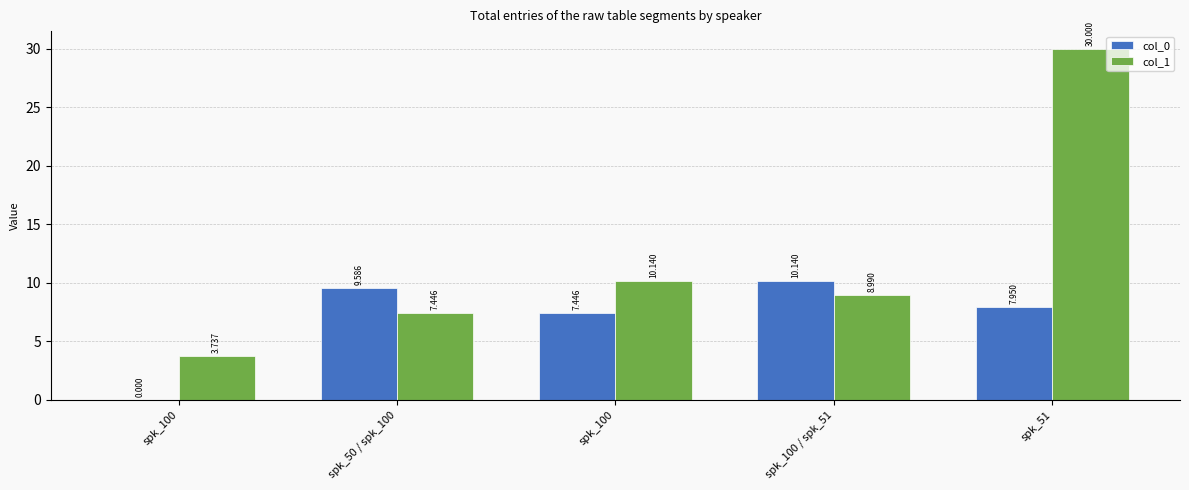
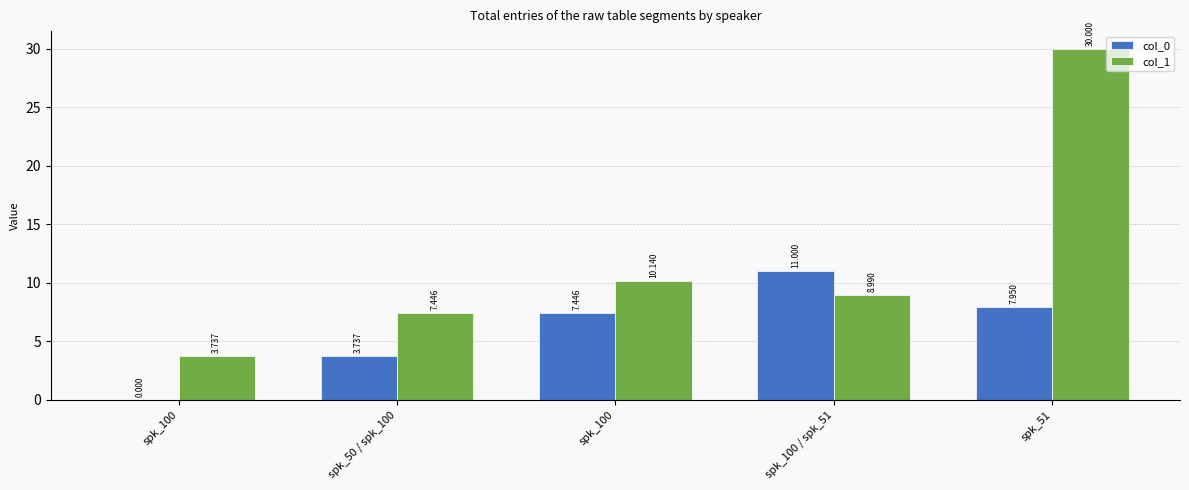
col_0, spk_50 / spk_100: 9.586 -> 3.737
col_0, spk_100 / spk_51: 10.140 -> 11.000
